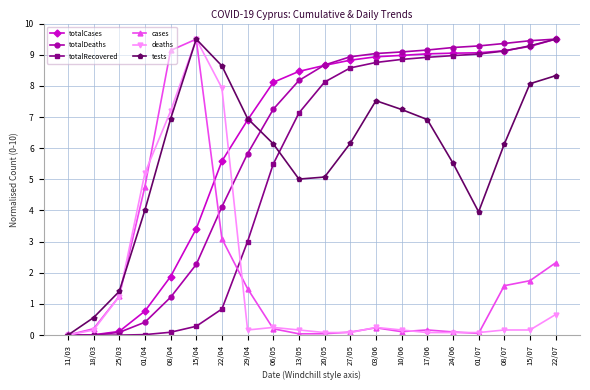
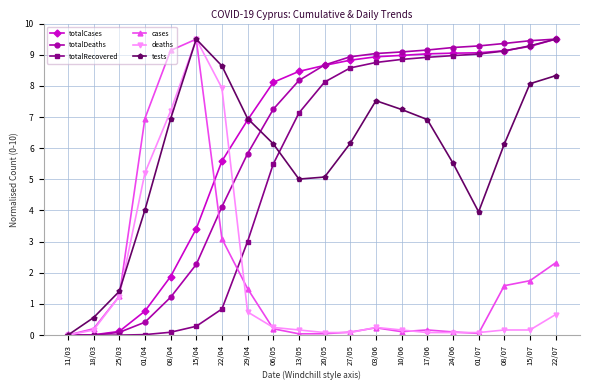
cases, 01/04: 4.8 -> 7.0
deaths, 29/04: 0.2 -> 0.7
